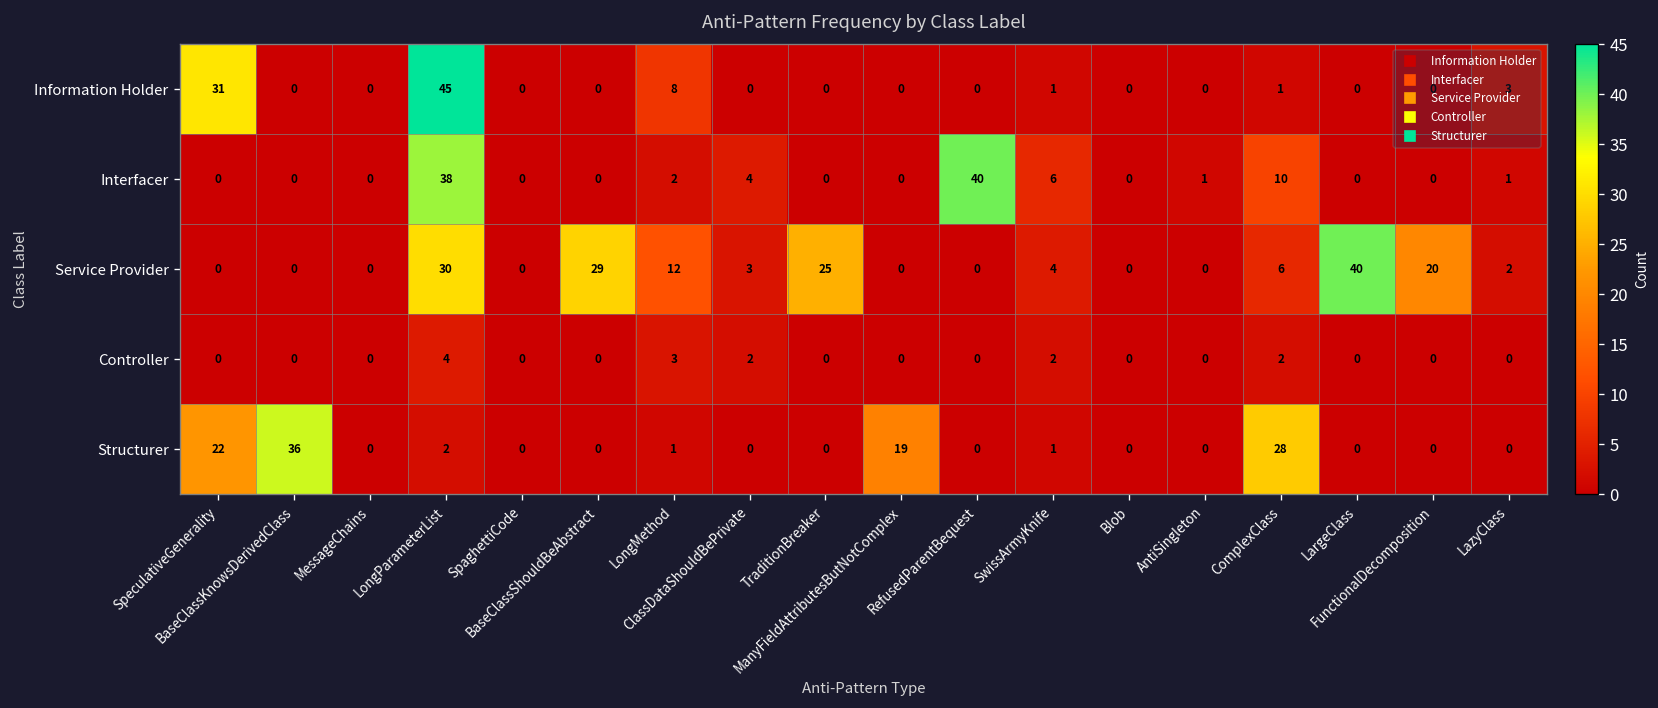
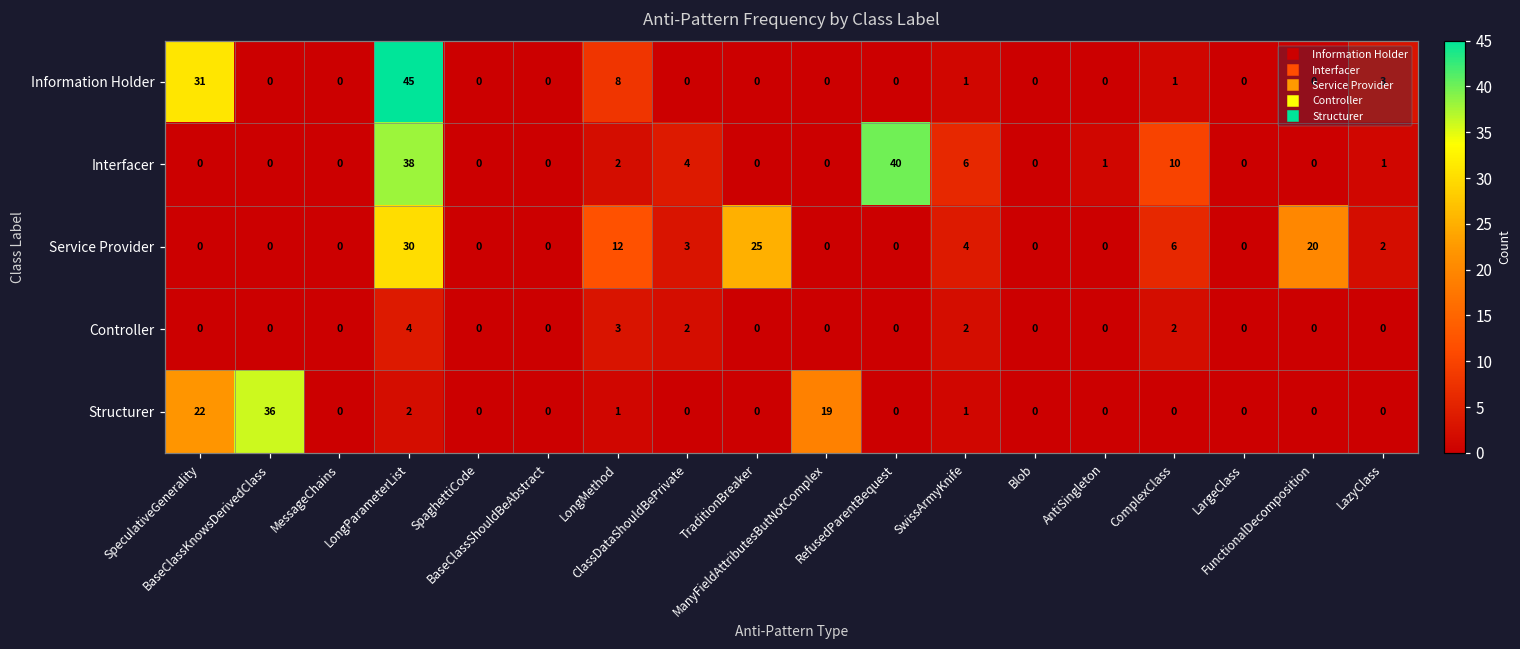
Service Provider, BaseClassShouldBeAbstract: 29 -> 0
Service Provider, LargeClass: 40 -> 0
Structurer, ComplexClass: 28 -> 0
